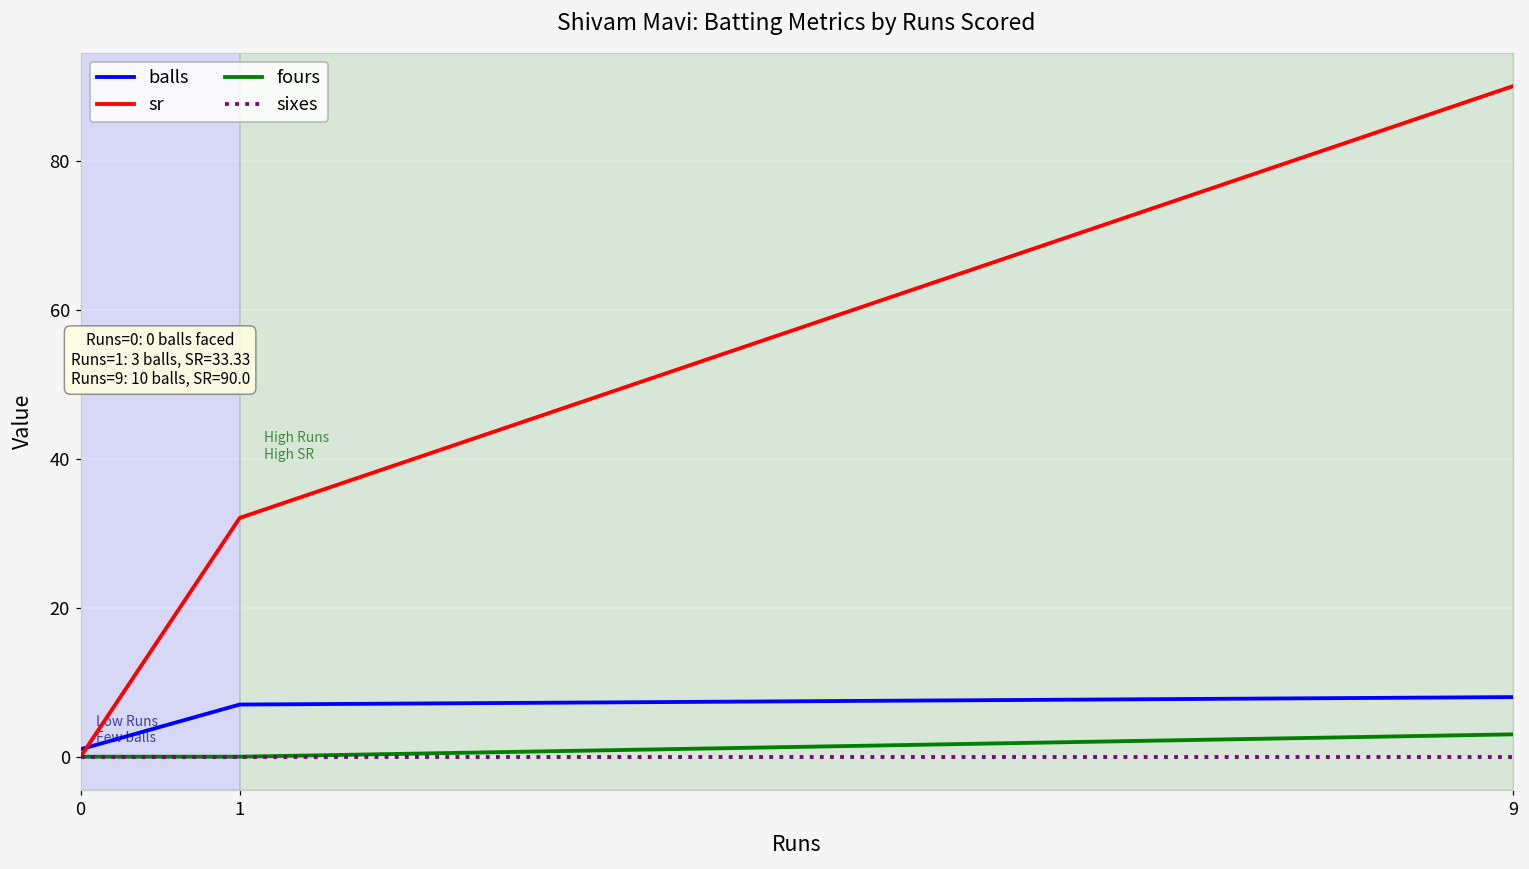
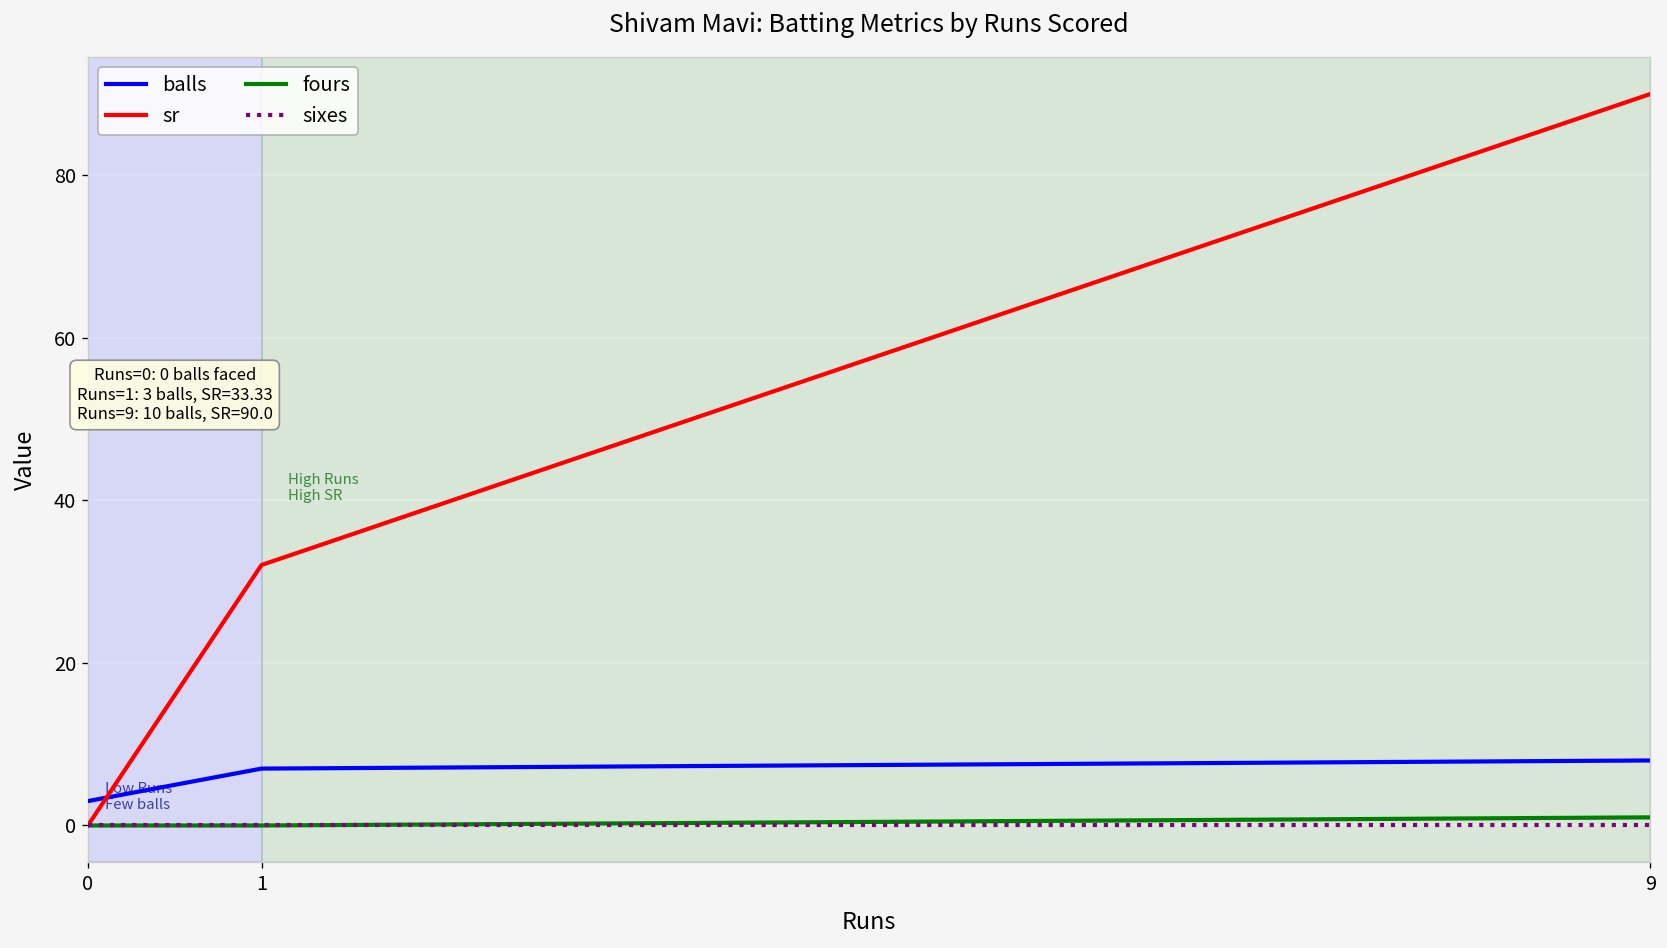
balls, 0: 1 -> 3
fours, 9: 3 -> 1
